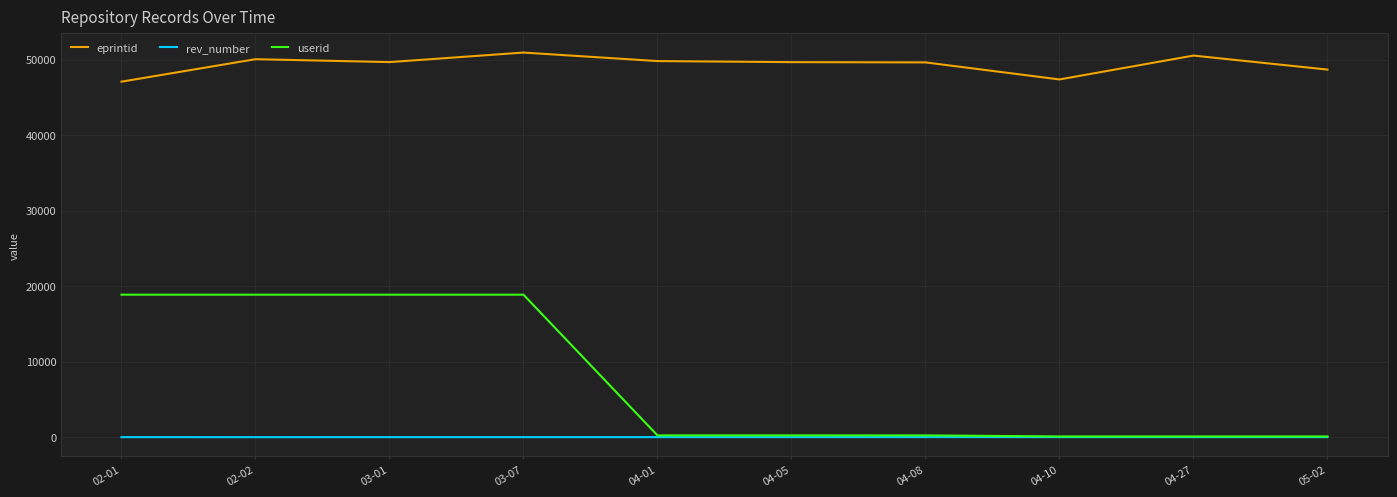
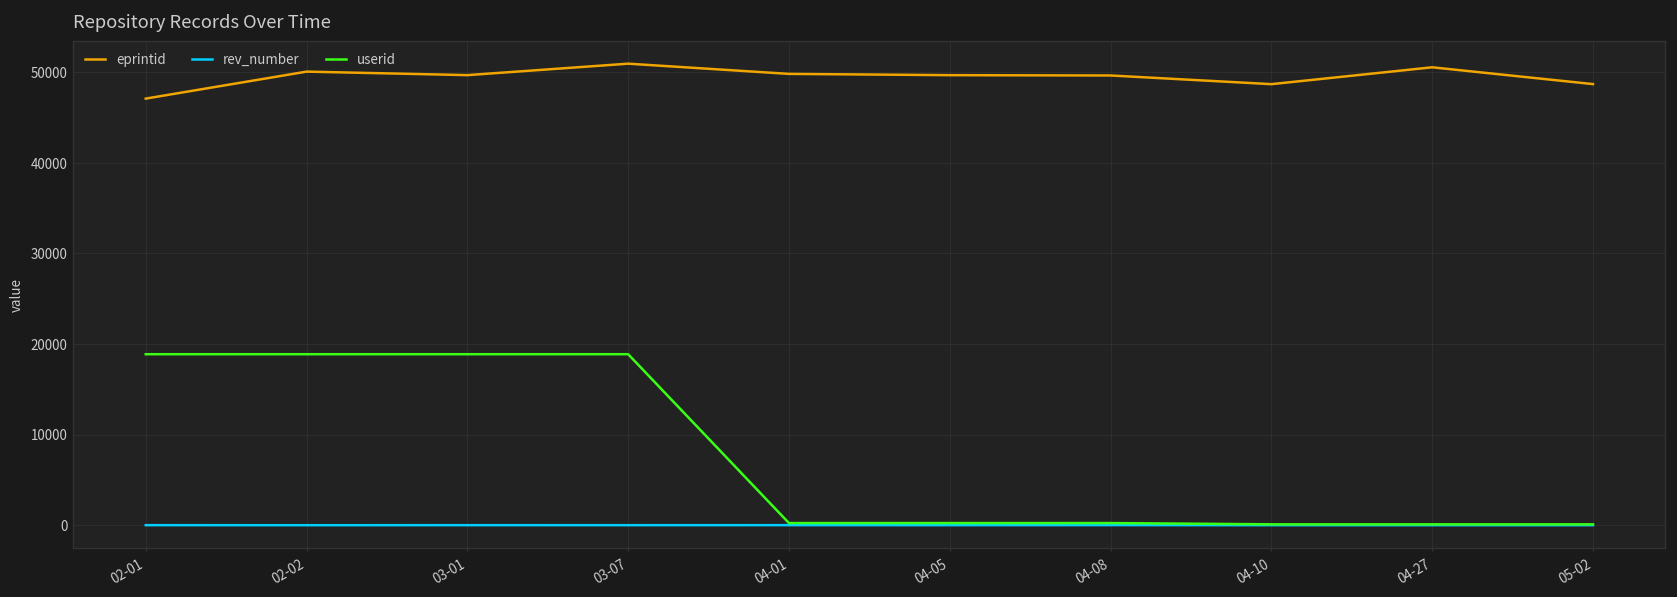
eprintid, 04-10: 47000 -> 49000
